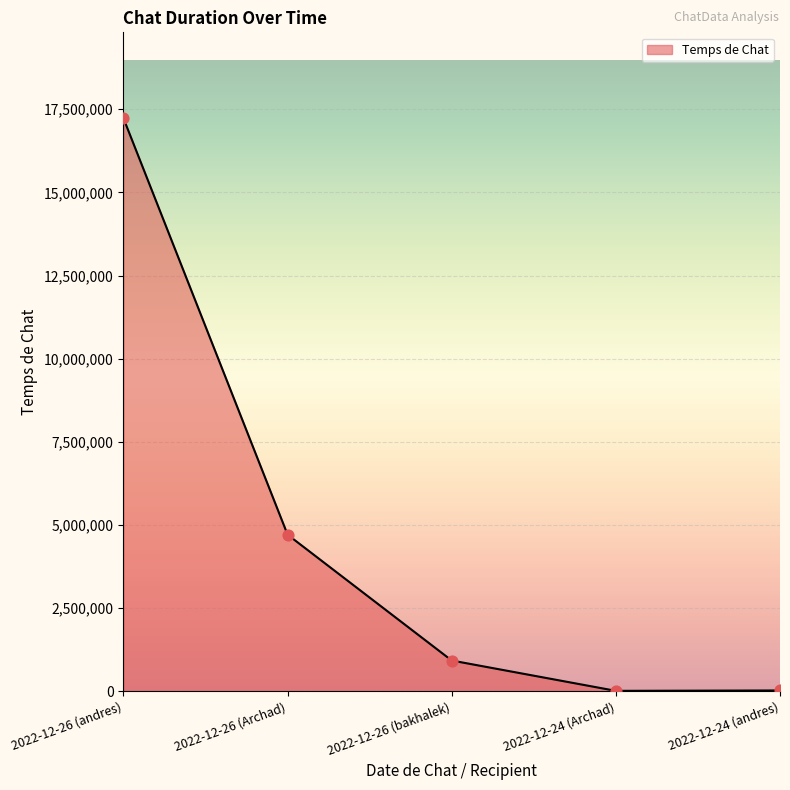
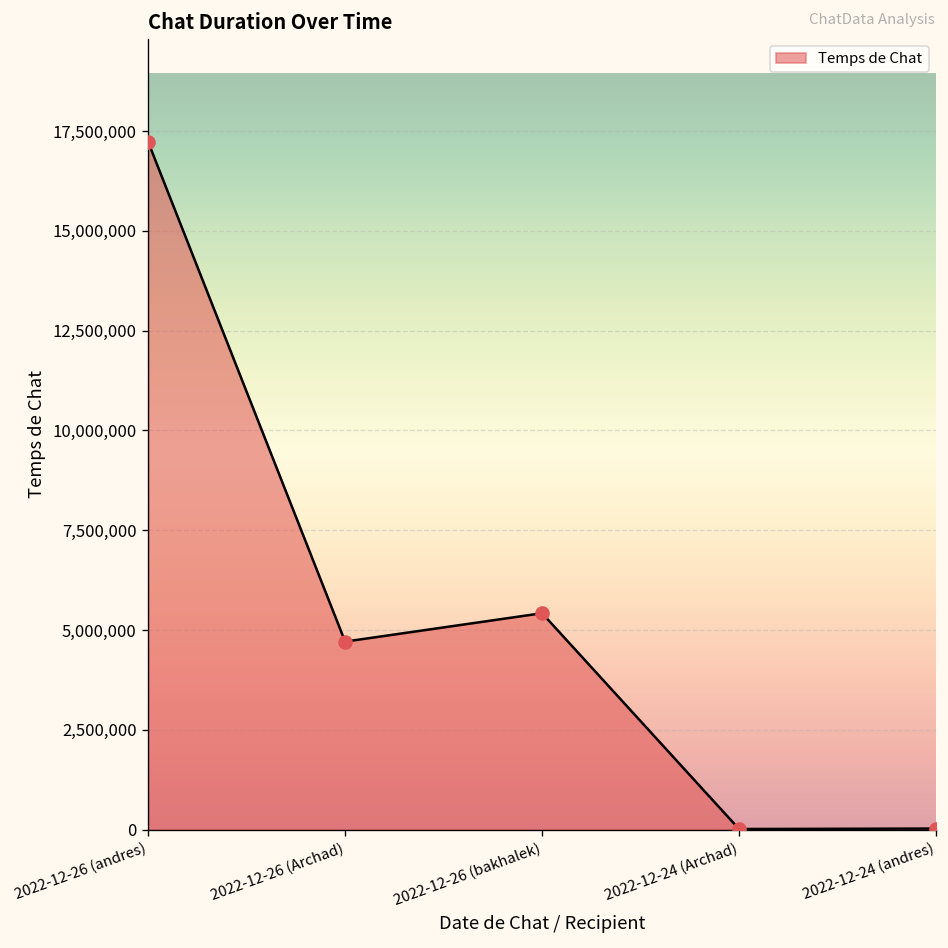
2022-12-26 (bakhalek): 900,000 -> 5,400,000
